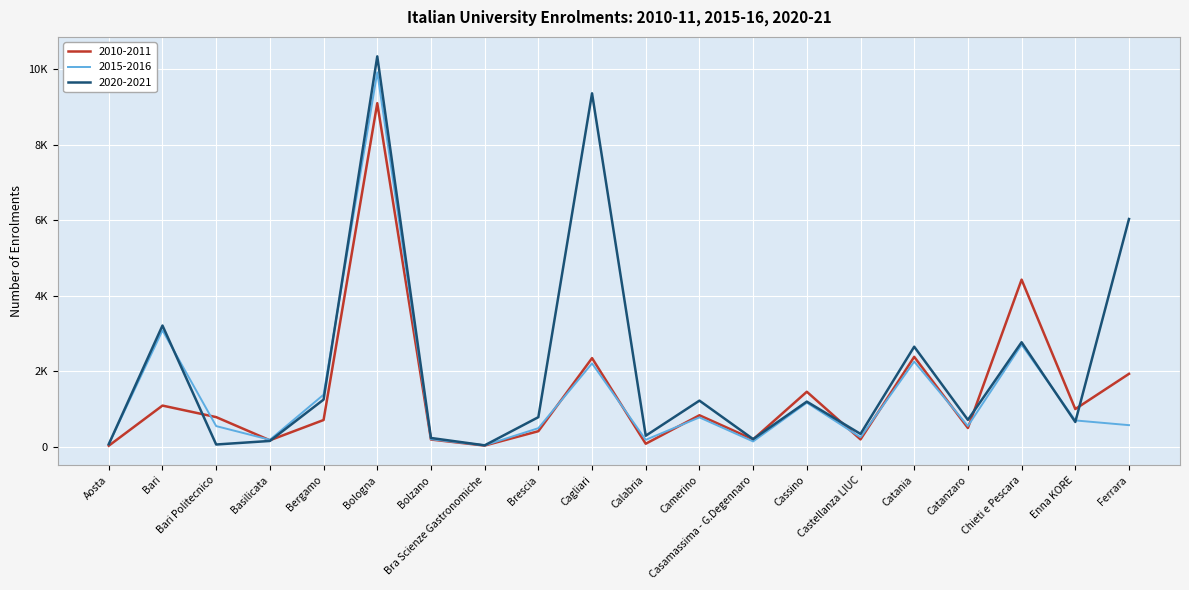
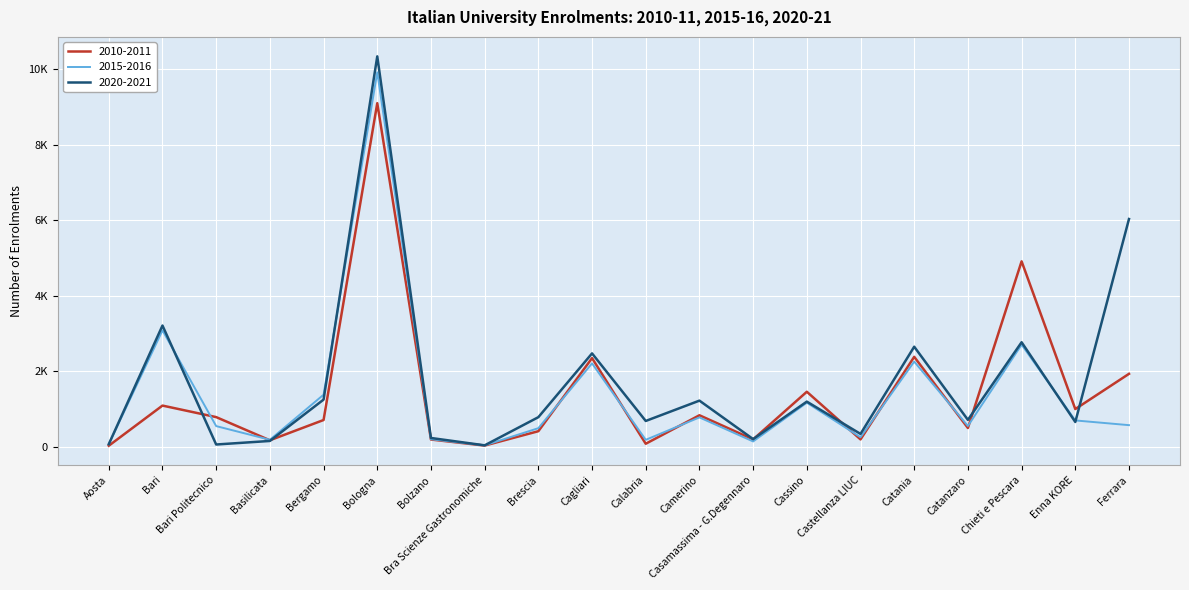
2020-2021, Cagliari: 9400 -> 2500
2020-2021, Calabria: 300 -> 700
2010-2011, Chieti e Pescara: 4400 -> 4900
